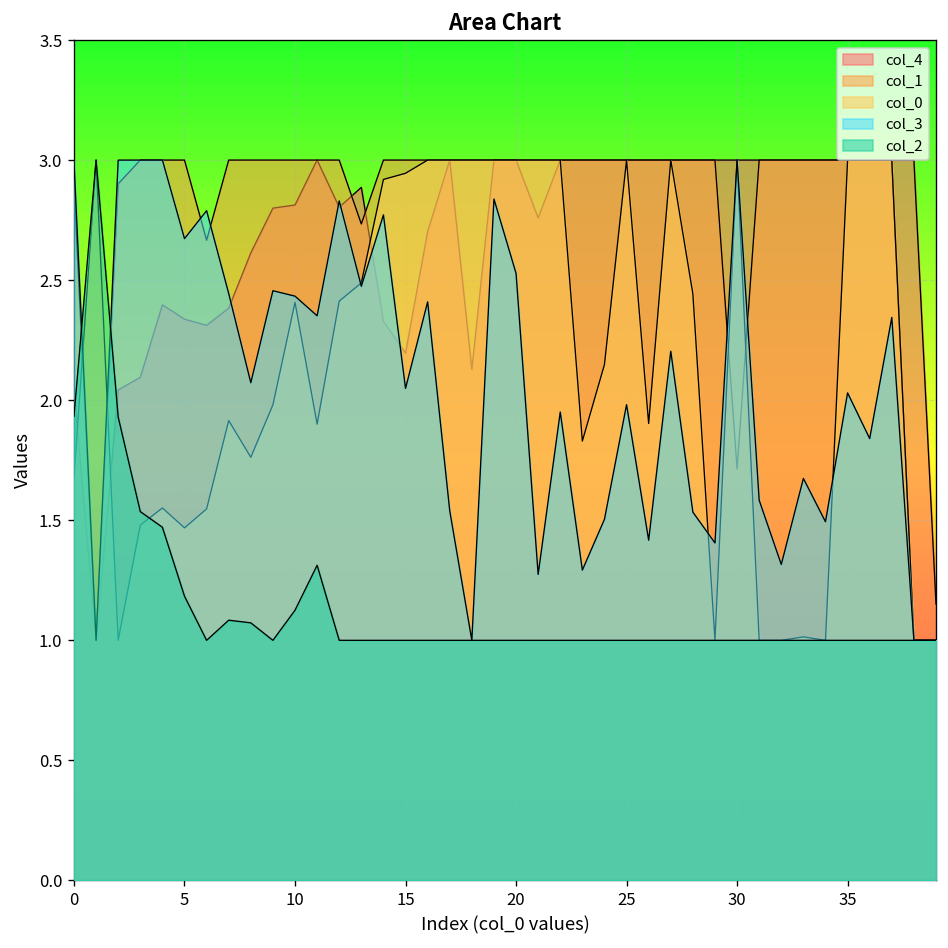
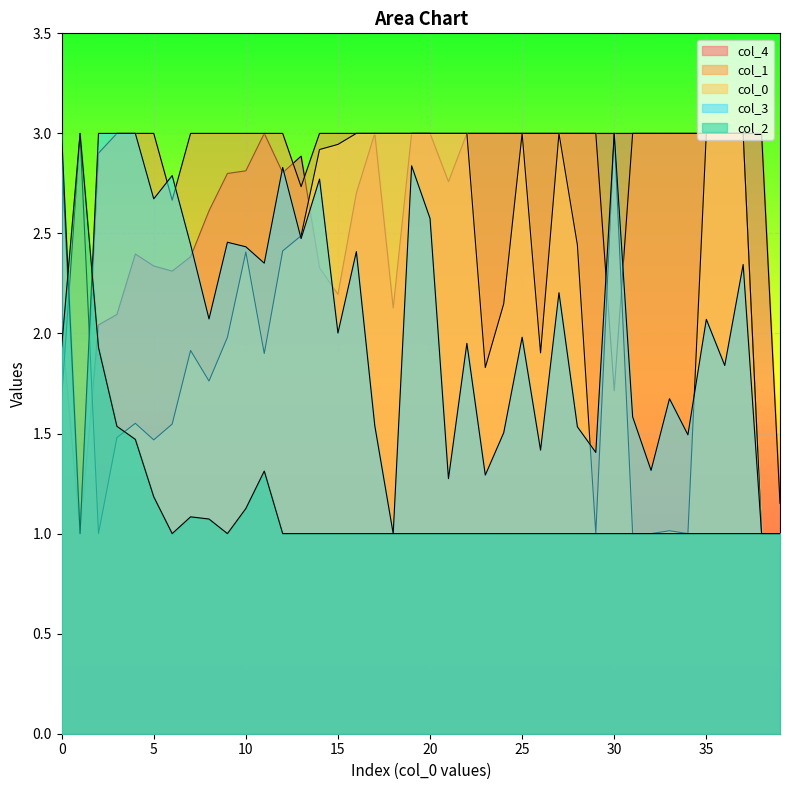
col_3, 15: 2.05 -> 2.00
col_3, 20: 2.53 -> 2.57
col_3, 35: 2.03 -> 2.07
